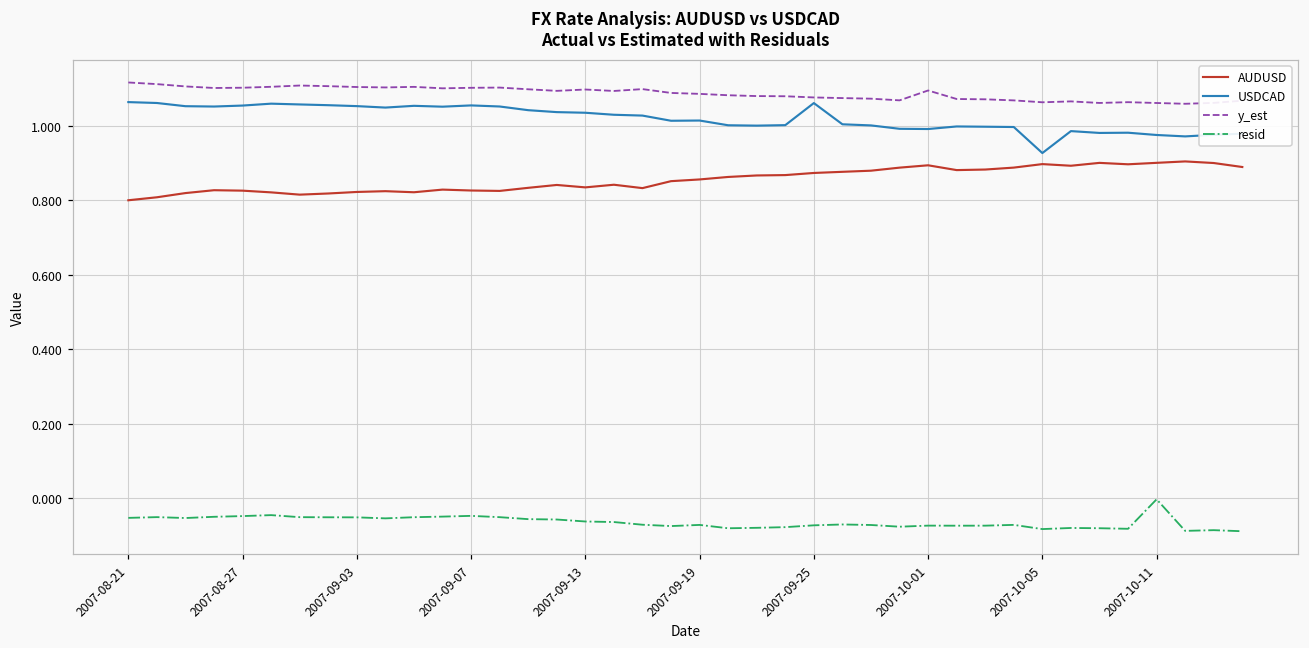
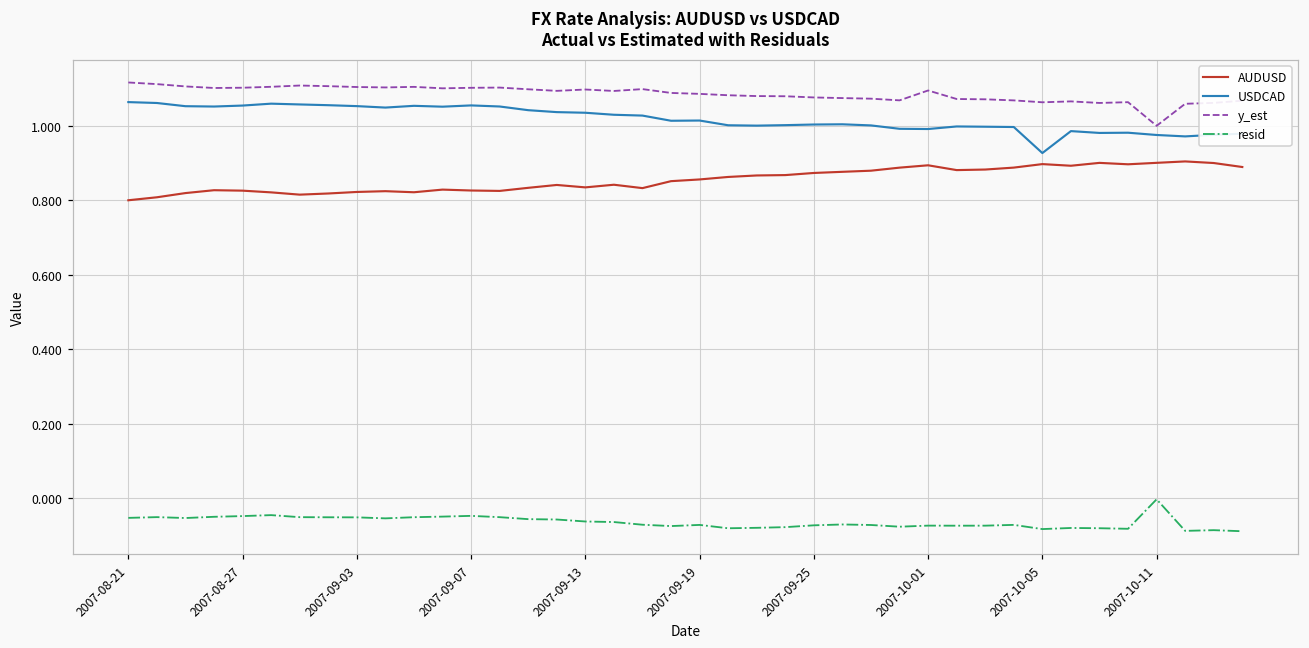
USDCAD, 2007-09-25: 1.06 -> 1.00
y_est, 2007-10-11: 1.06 -> 1.00
